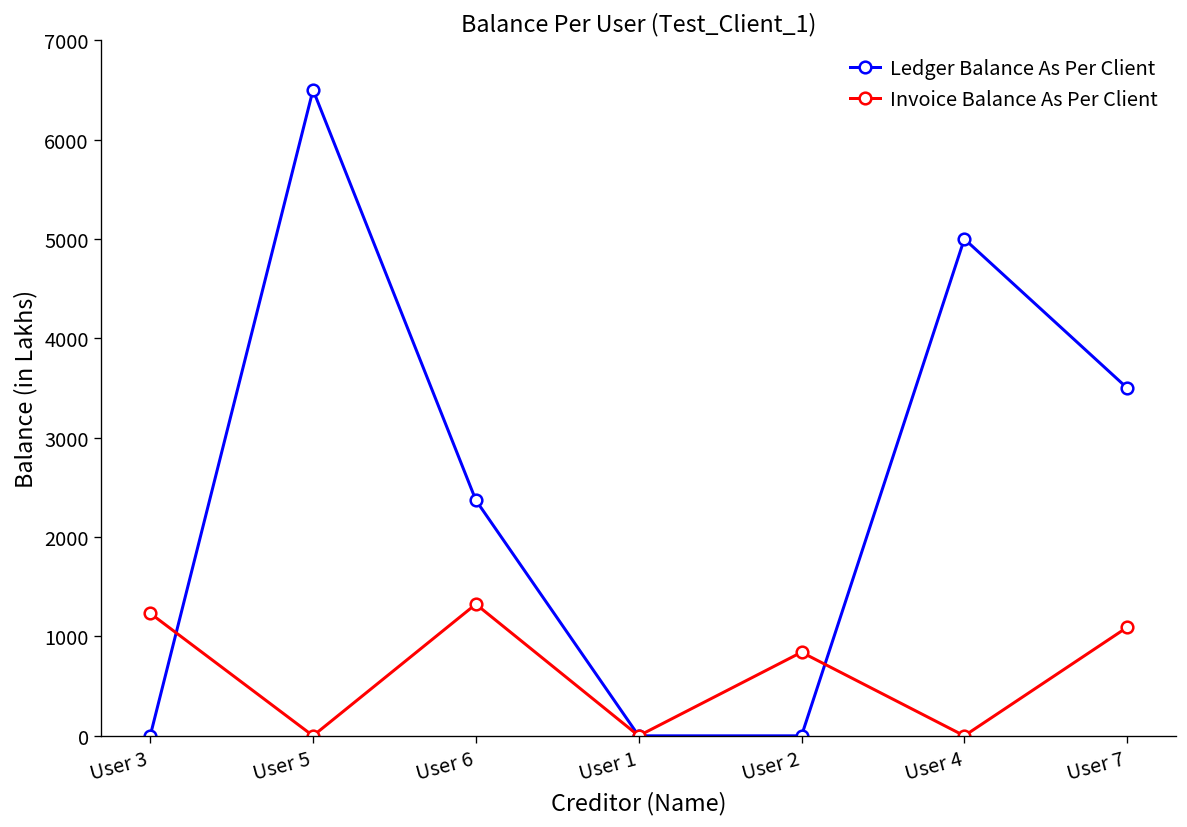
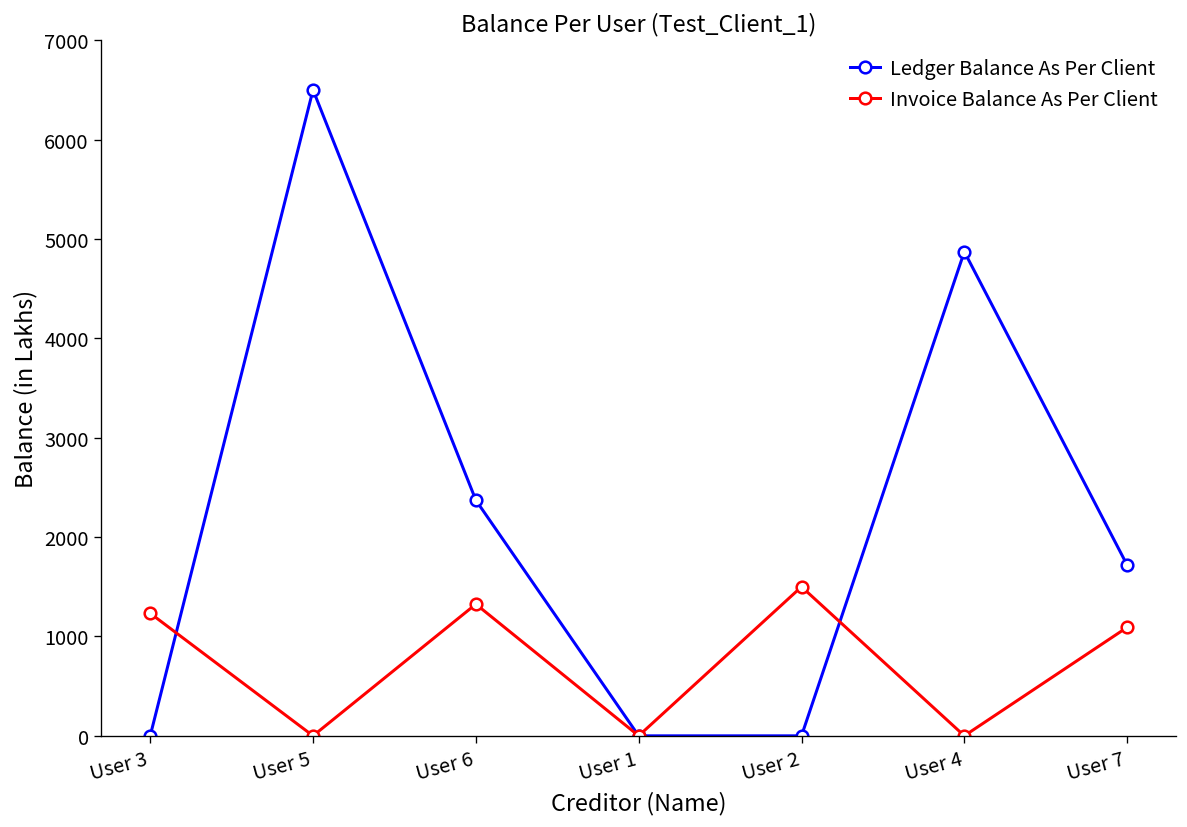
Invoice Balance As Per Client, User 2: 800 -> 1500
Ledger Balance As Per Client, User 4: 5000 -> 4900
Ledger Balance As Per Client, User 7: 3500 -> 1700
